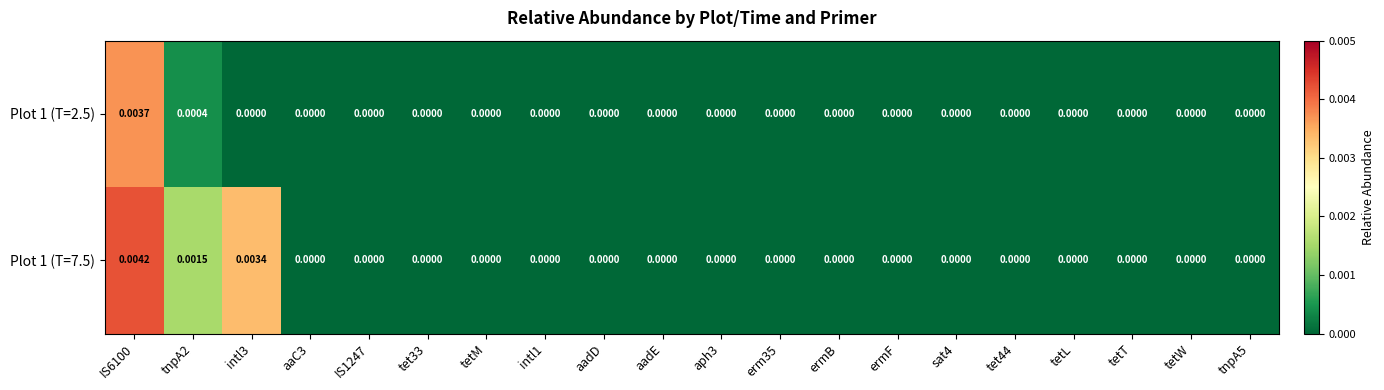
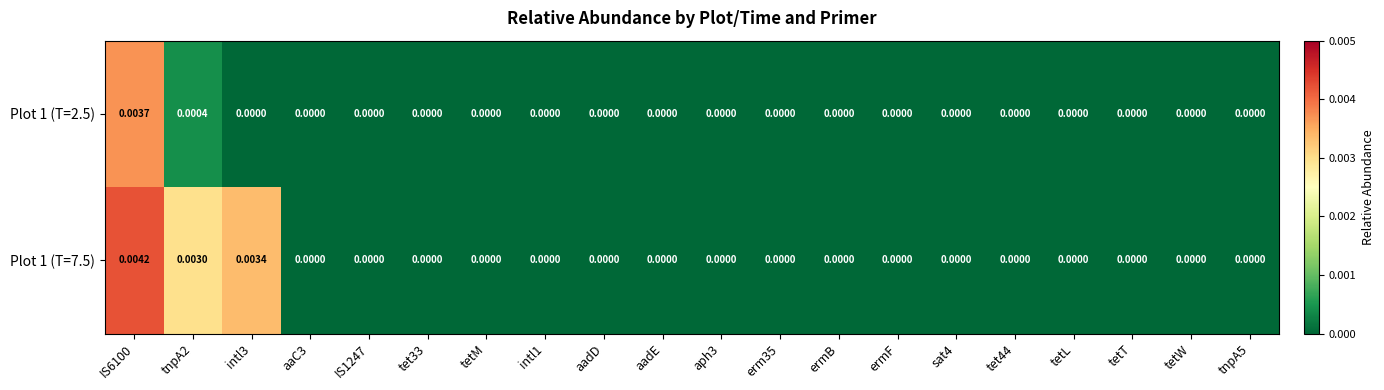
Plot 1 (T=7.5), tnpA2: 0.0015 -> 0.0030
